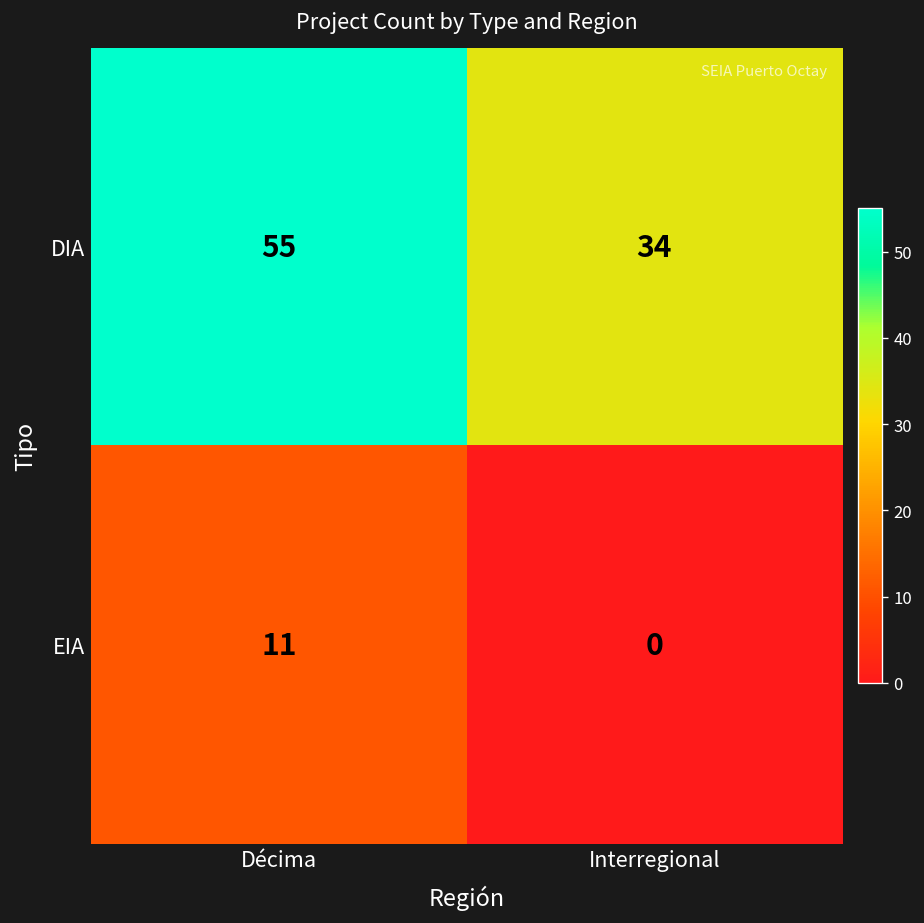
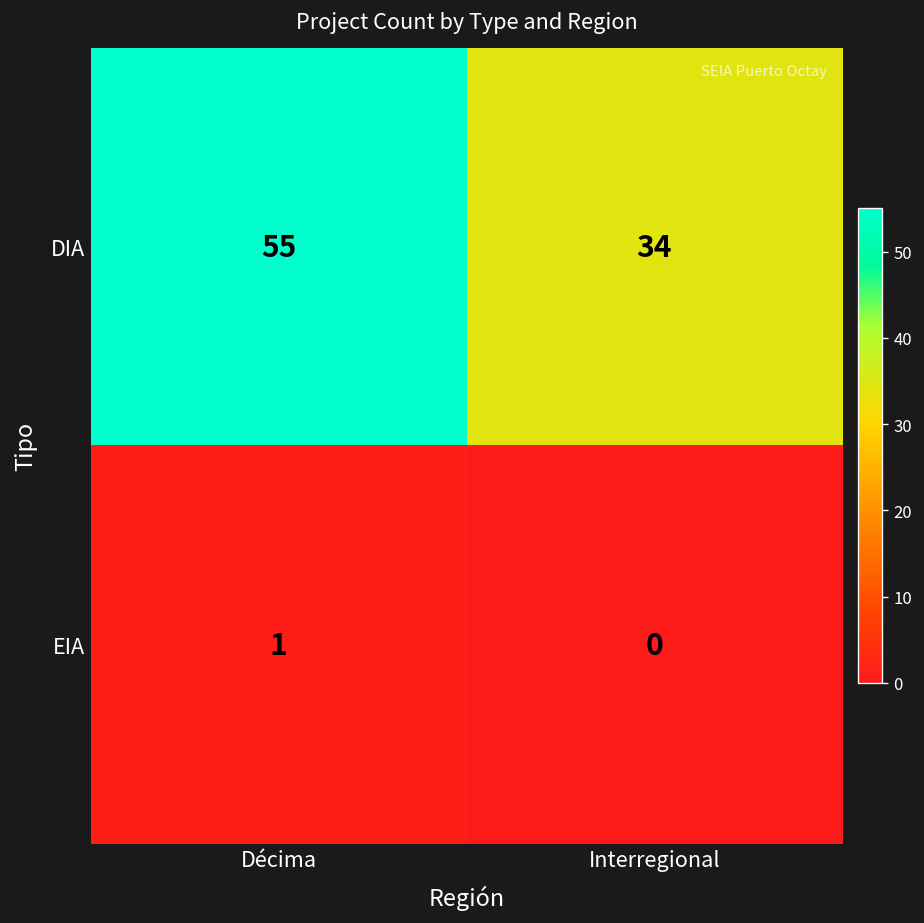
EIA, Décima: 11 -> 1
